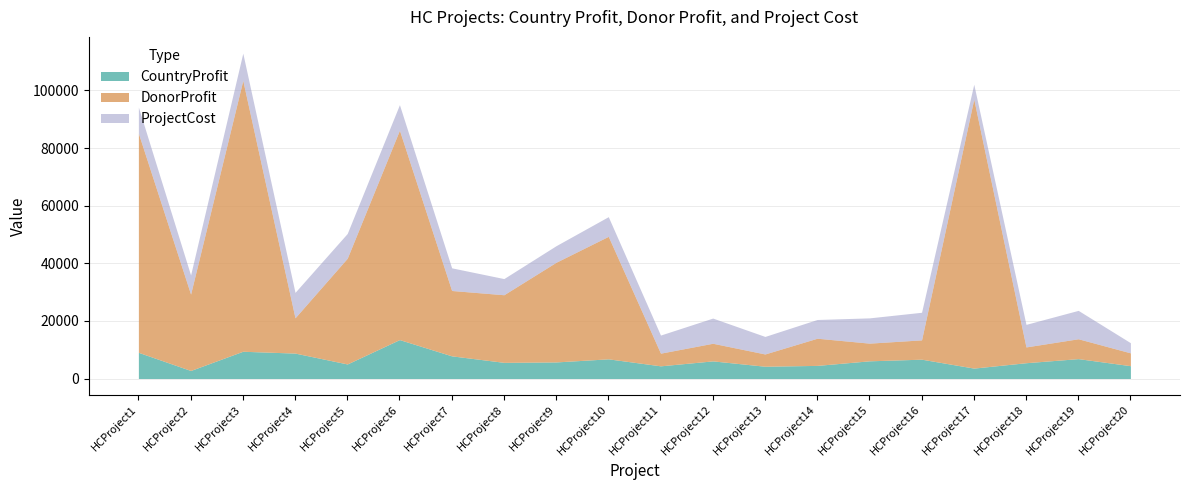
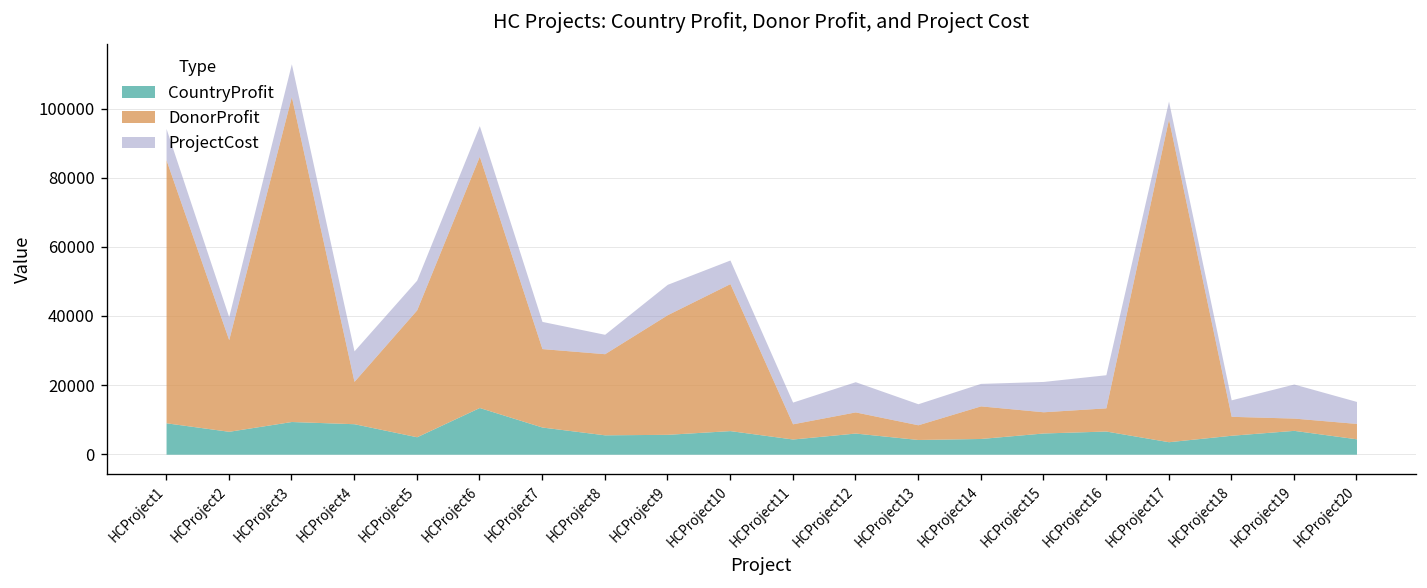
CountryProfit, HCProject2: 3000 -> 7000
ProjectCost, HCProject9: 6000 -> 9000
ProjectCost, HCProject18: 8000 -> 5000
DonorProfit, HCProject19: 7000 -> 4000
ProjectCost, HCProject20: 4000 -> 6000
